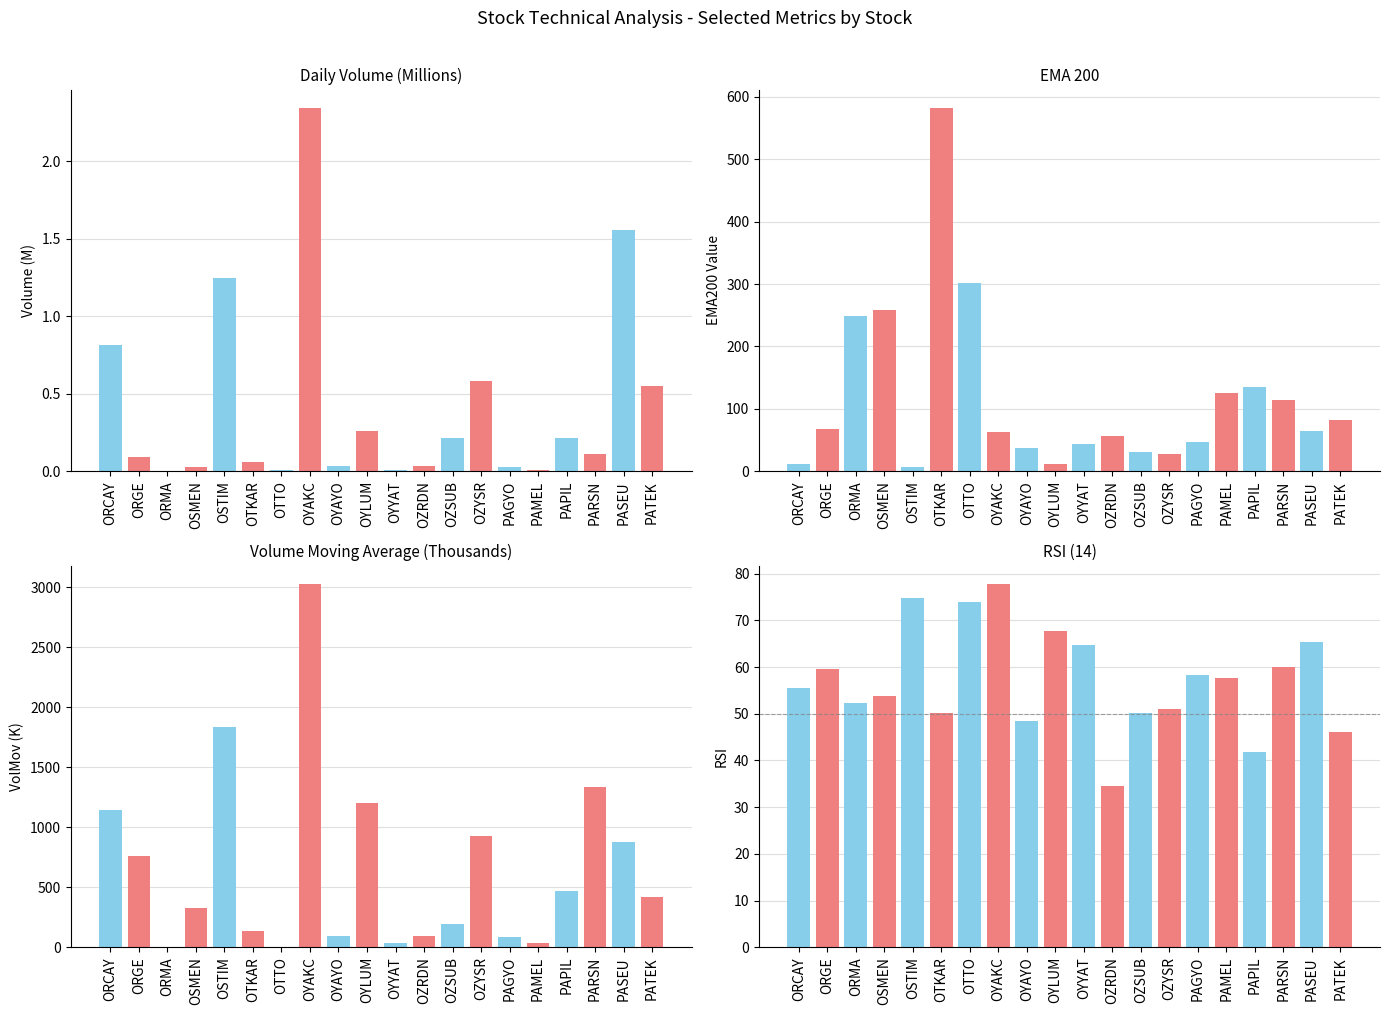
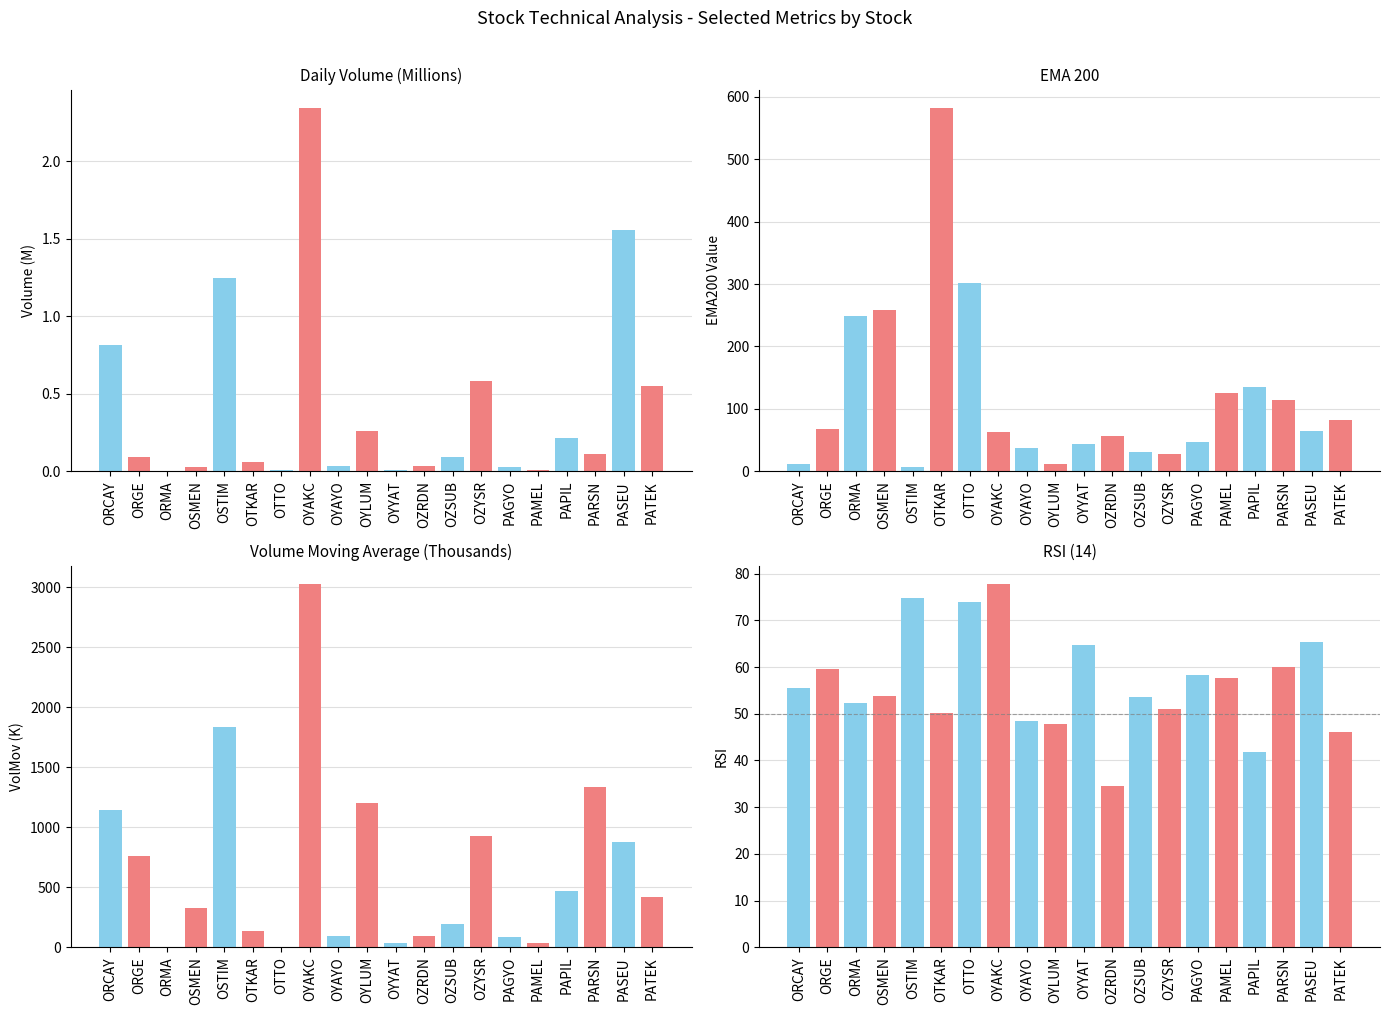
Daily Volume (Millions), OZSUB: 0.21 -> 0.09
RSI (14), OYLUM: 68 -> 48
RSI (14), OZSUB: 50 -> 54
